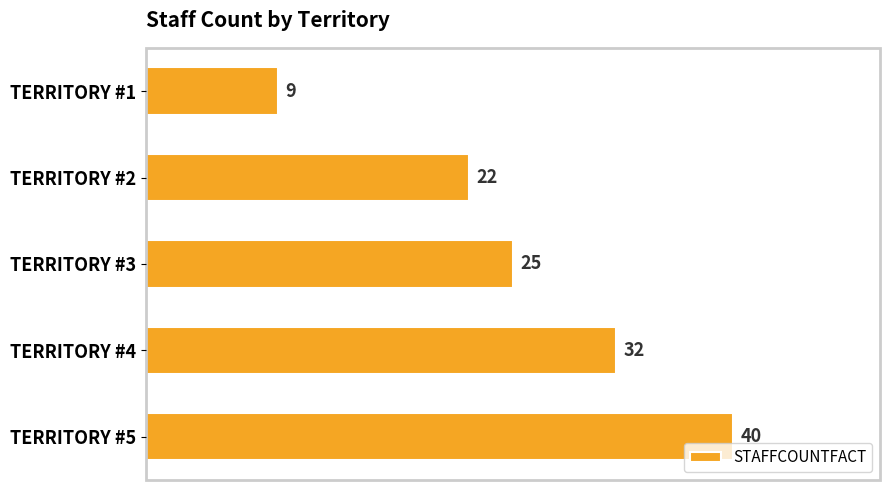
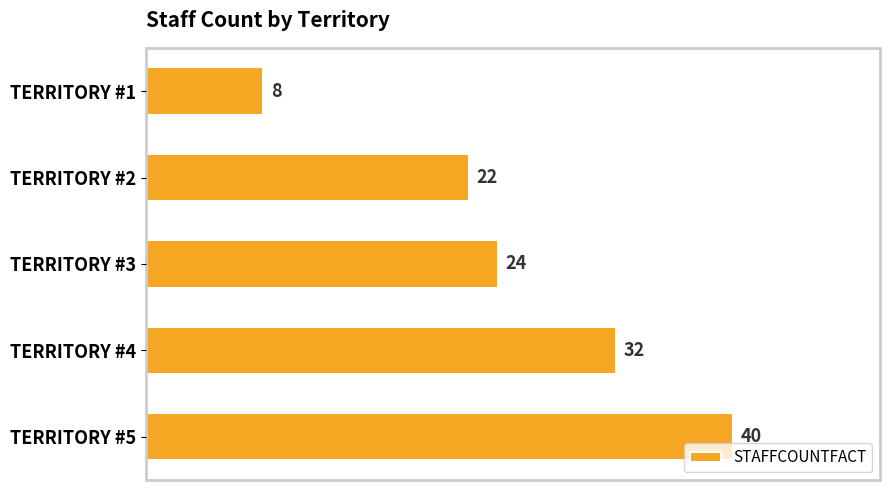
TERRITORY #1: 9 -> 8
TERRITORY #3: 25 -> 24
